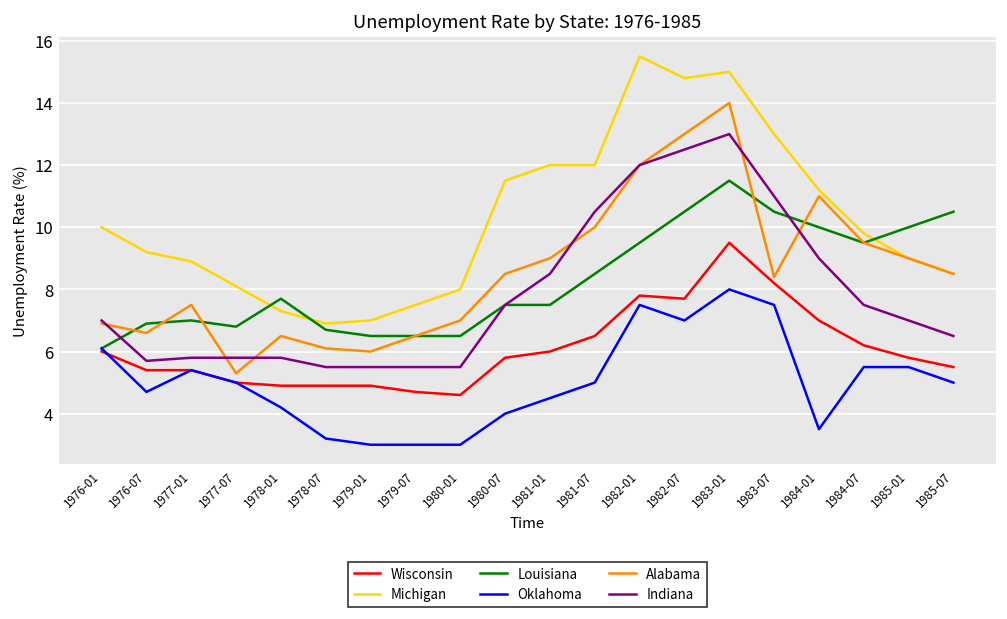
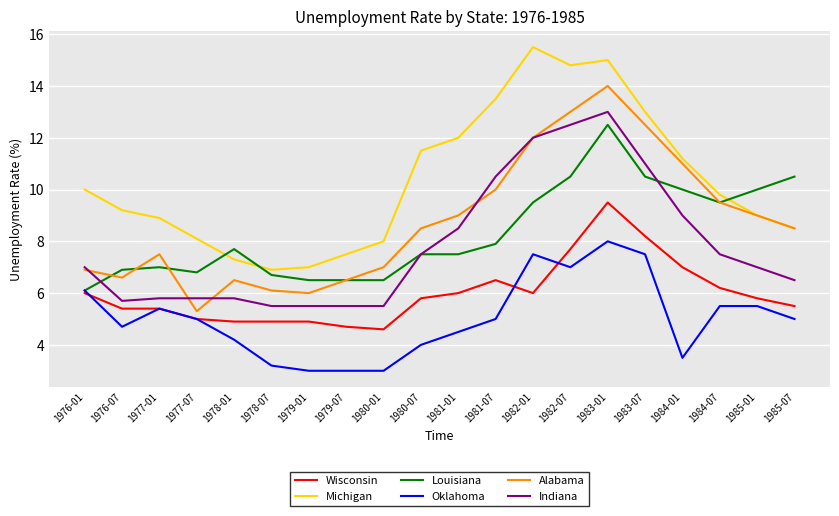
Michigan, 1981-07: 12.0 -> 13.5
Louisiana, 1981-07: 8.5 -> 7.9
Wisconsin, 1982-01: 7.8 -> 6.0
Louisiana, 1983-01: 11.5 -> 12.5
Alabama, 1983-07: 8.4 -> 12.5
